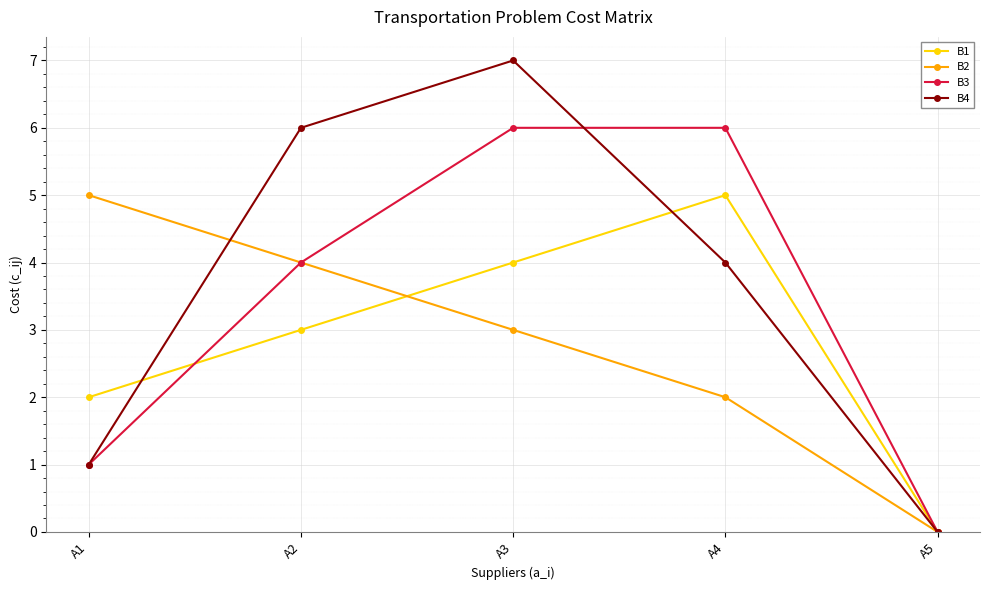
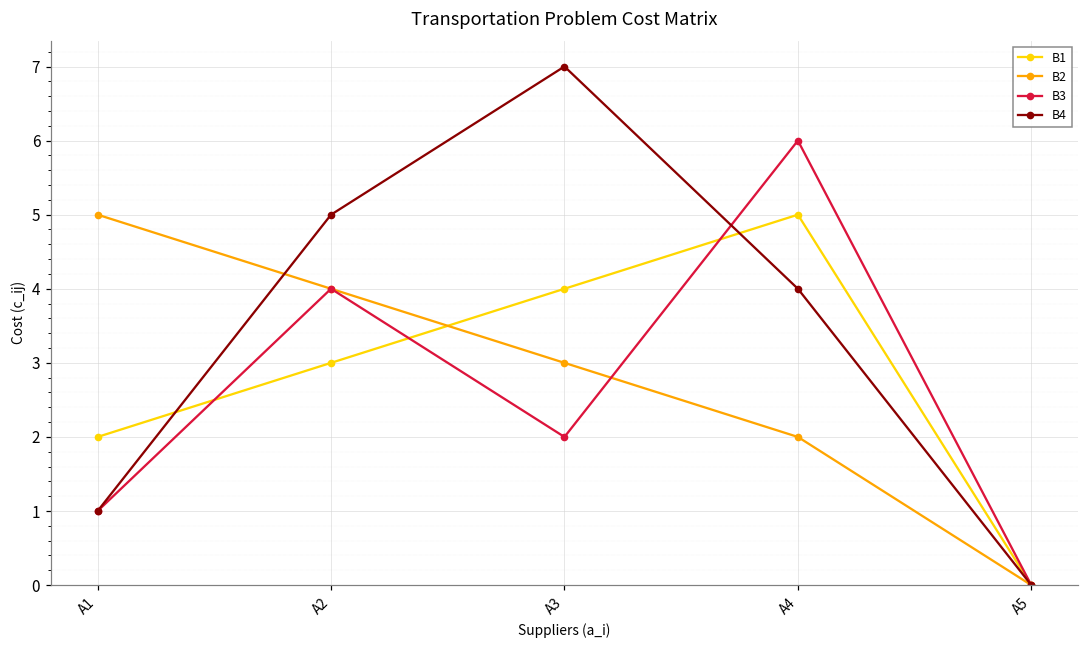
B4, A2: 6 -> 5
B3, A3: 6 -> 2
